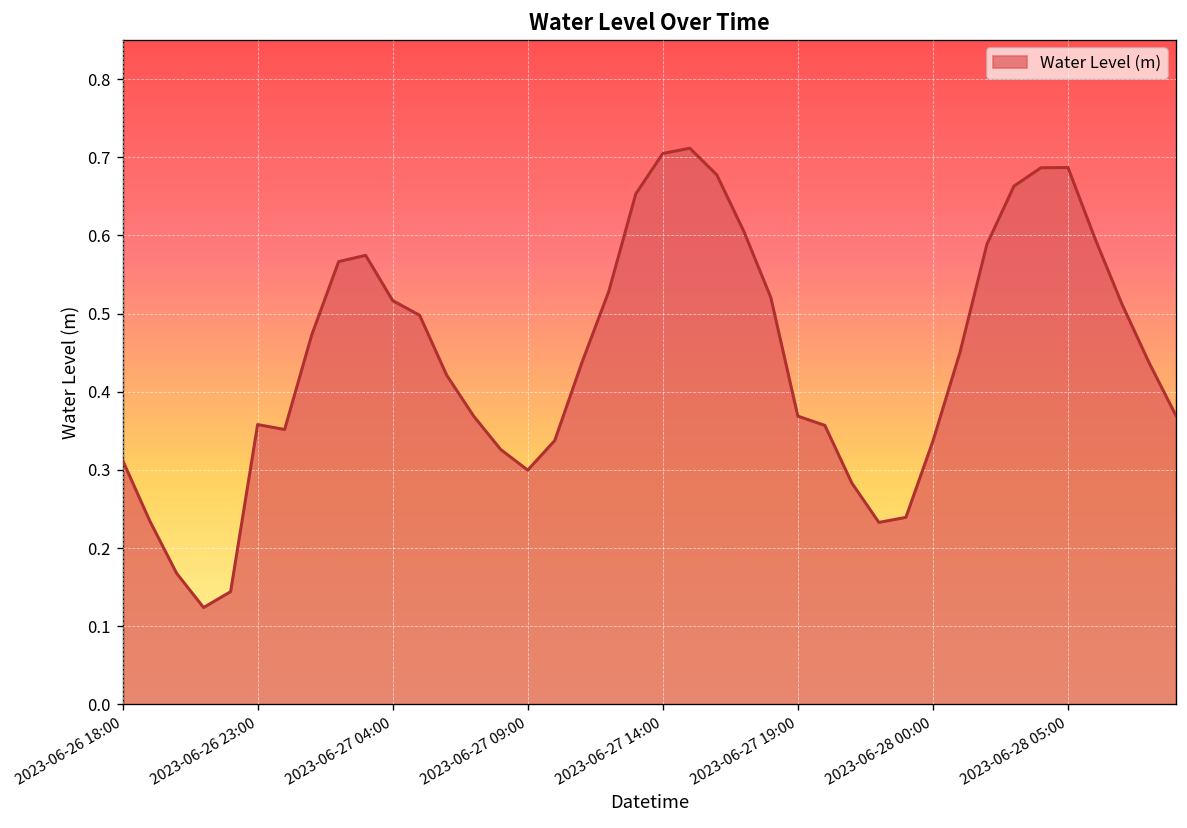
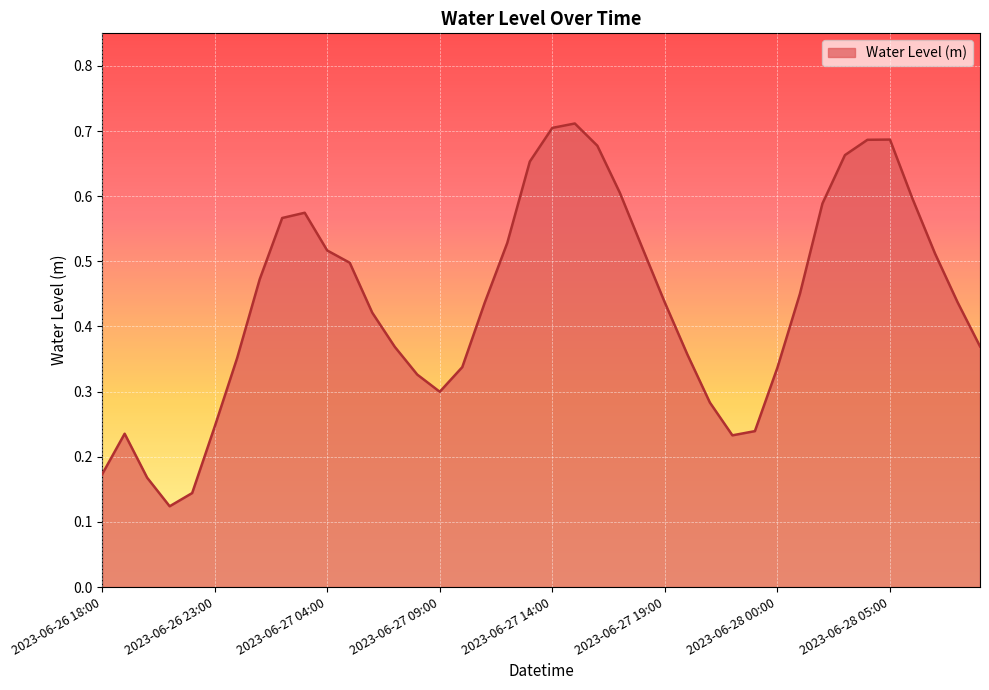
2023-06-26 18:00: 0.31 -> 0.17
2023-06-26 23:00: 0.36 -> 0.25
2023-06-27 19:00: 0.37 -> 0.44
